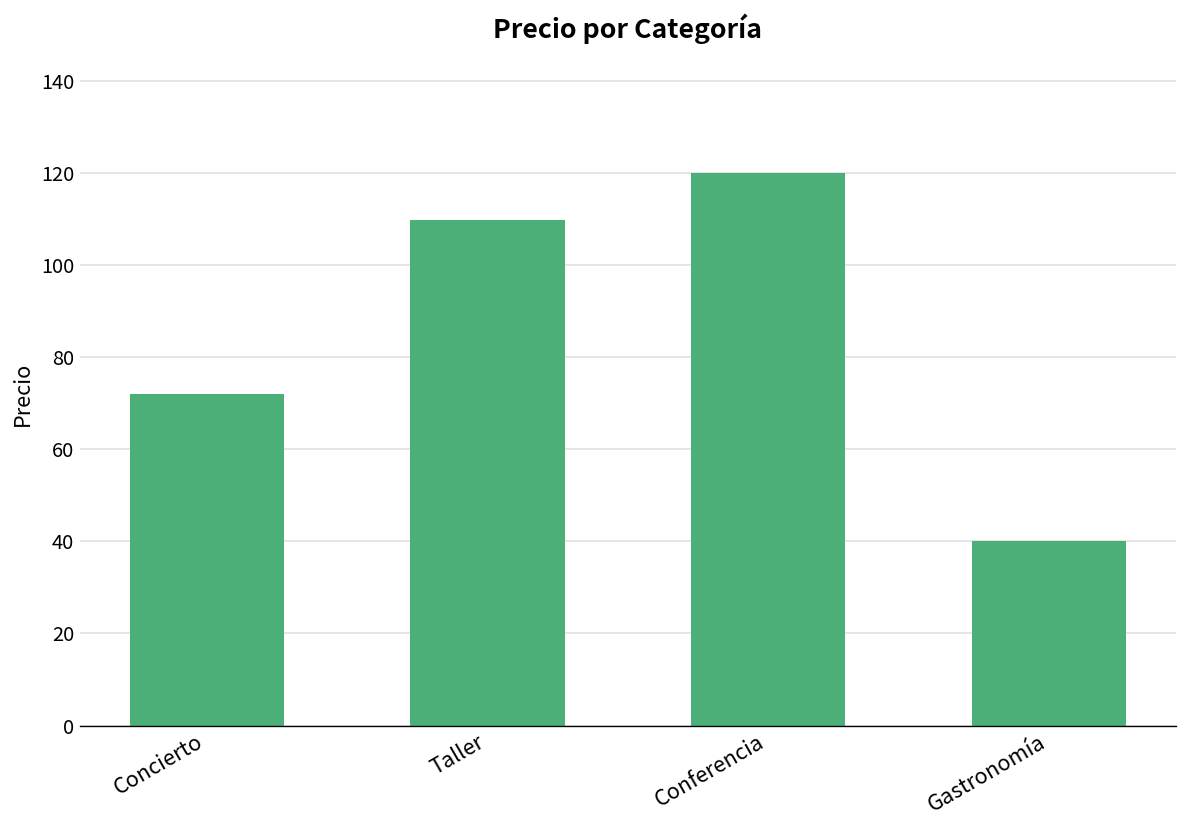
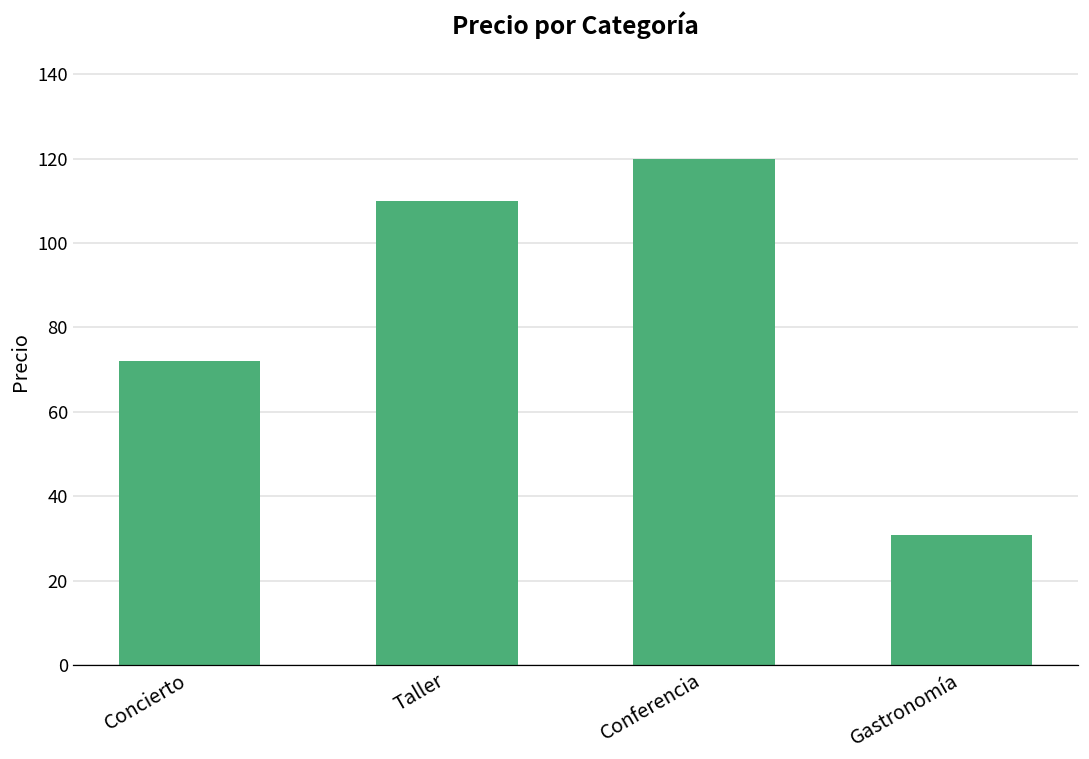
Gastronomía: 40 -> 31
